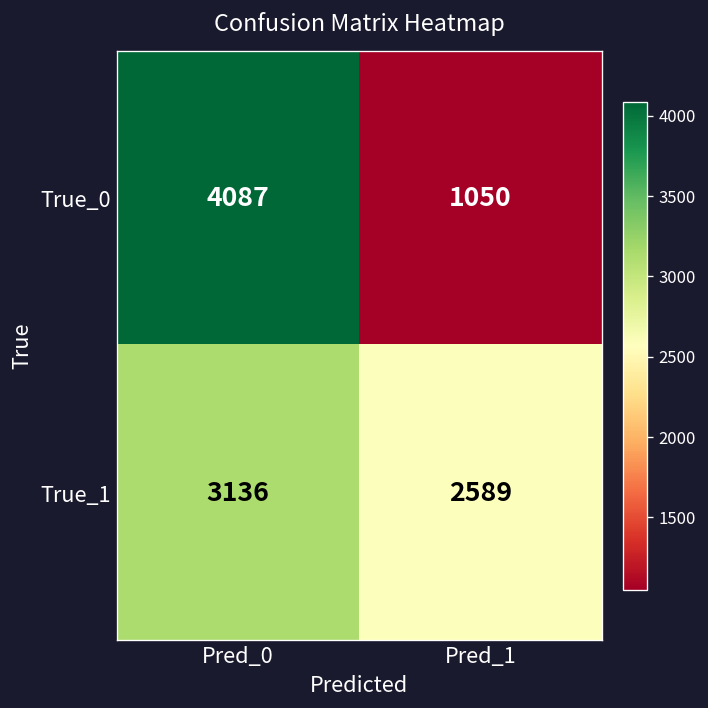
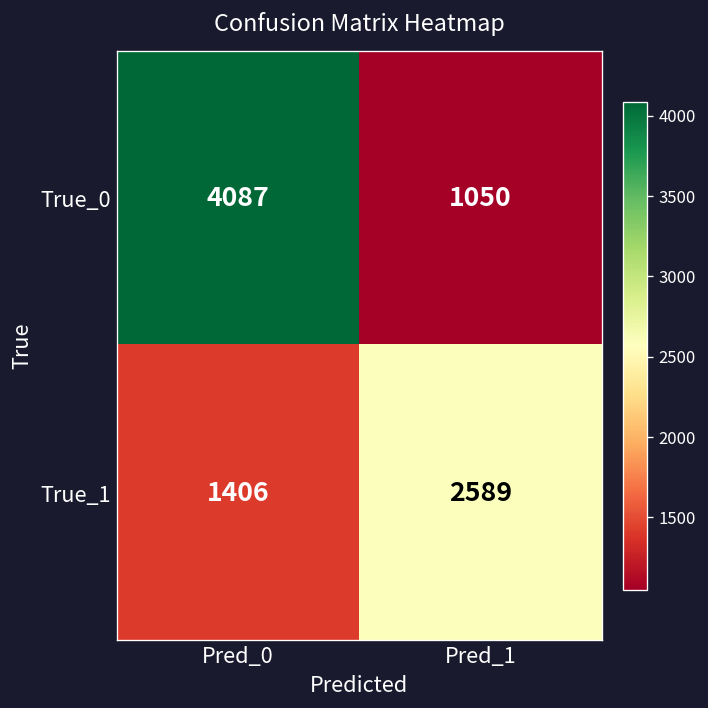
True_1, Pred_0: 3136 -> 1406
